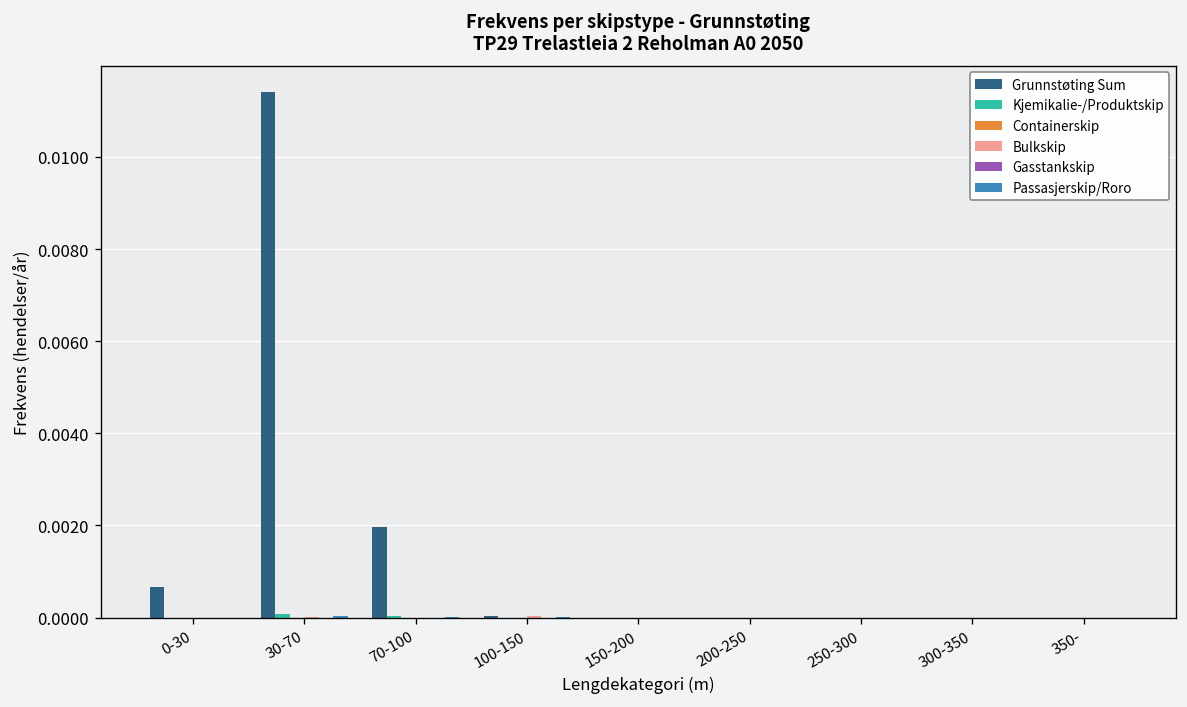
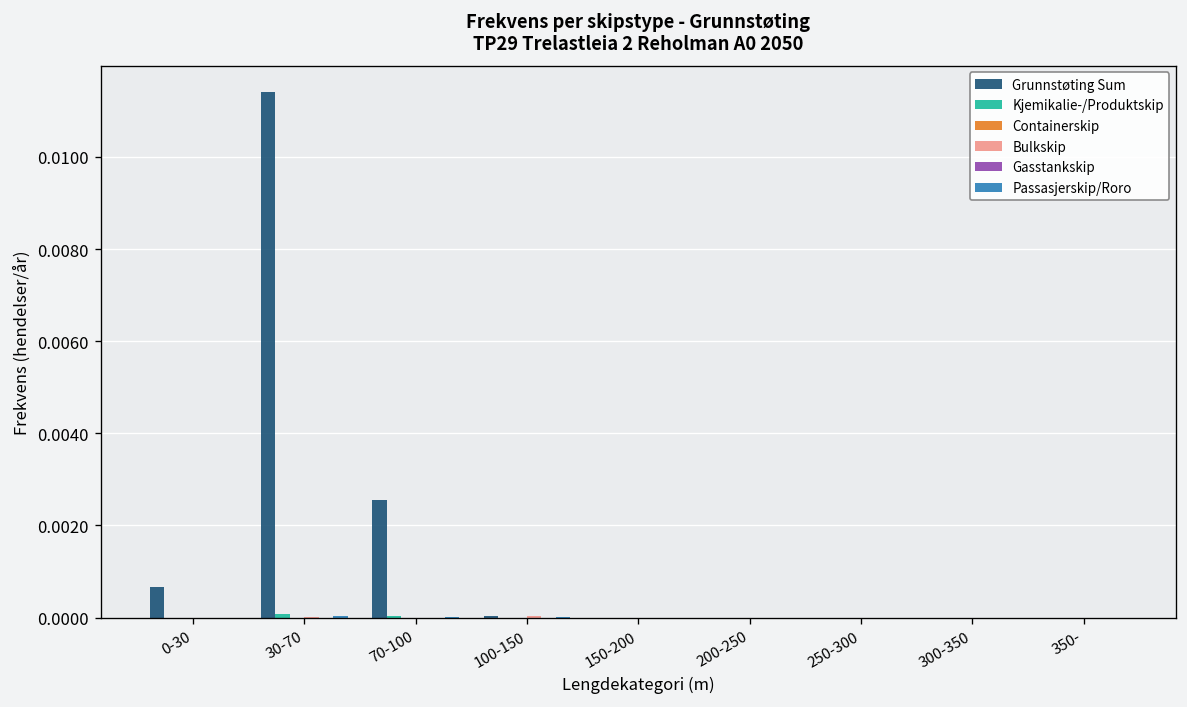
Grunnstøting Sum, 70-100: 0.0020 -> 0.0025
